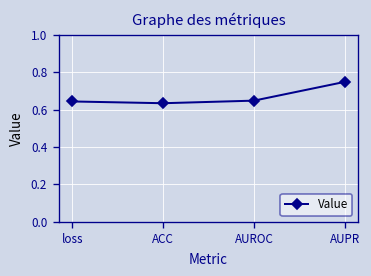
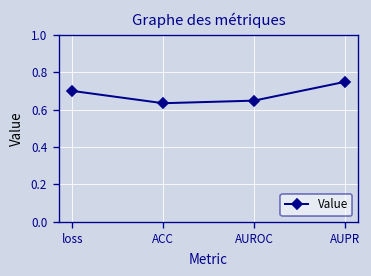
loss: 0.64 -> 0.70
